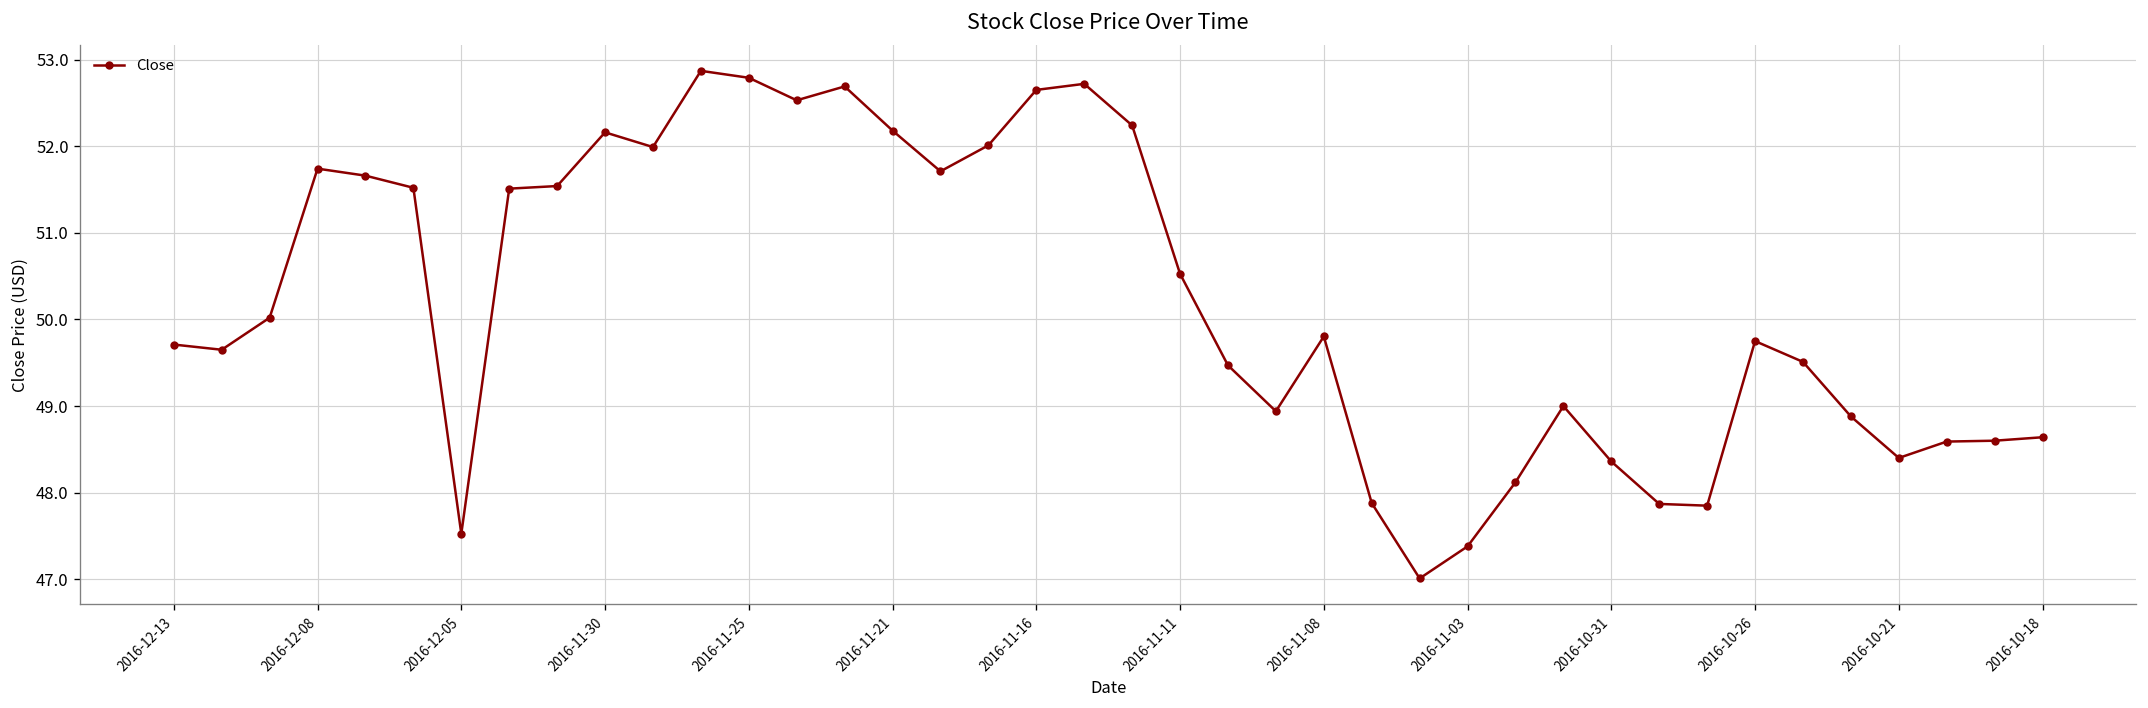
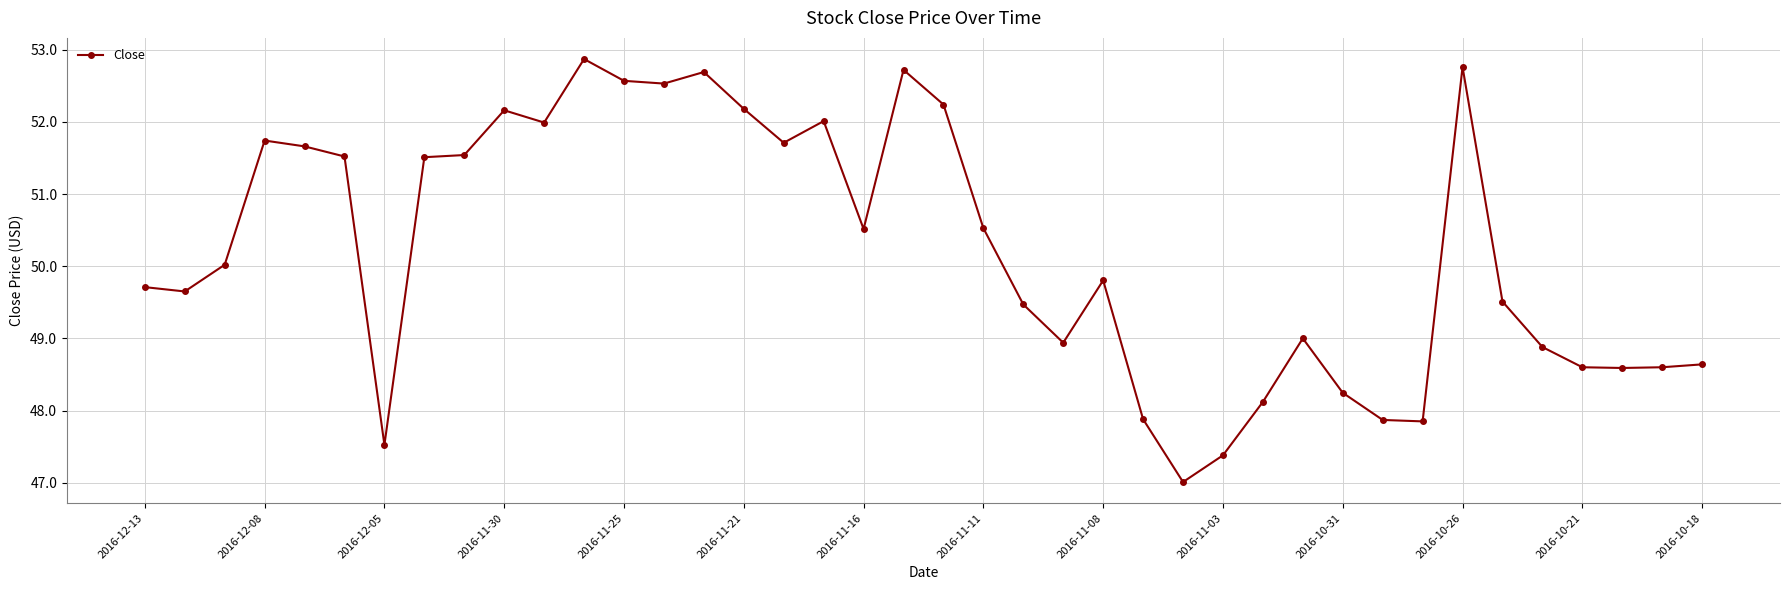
2016-11-25: 52.8 -> 52.6
2016-11-16: 52.7 -> 50.5
2016-10-31: 48.4 -> 48.2
2016-10-26: 49.8 -> 52.8
2016-10-21: 48.4 -> 48.6
